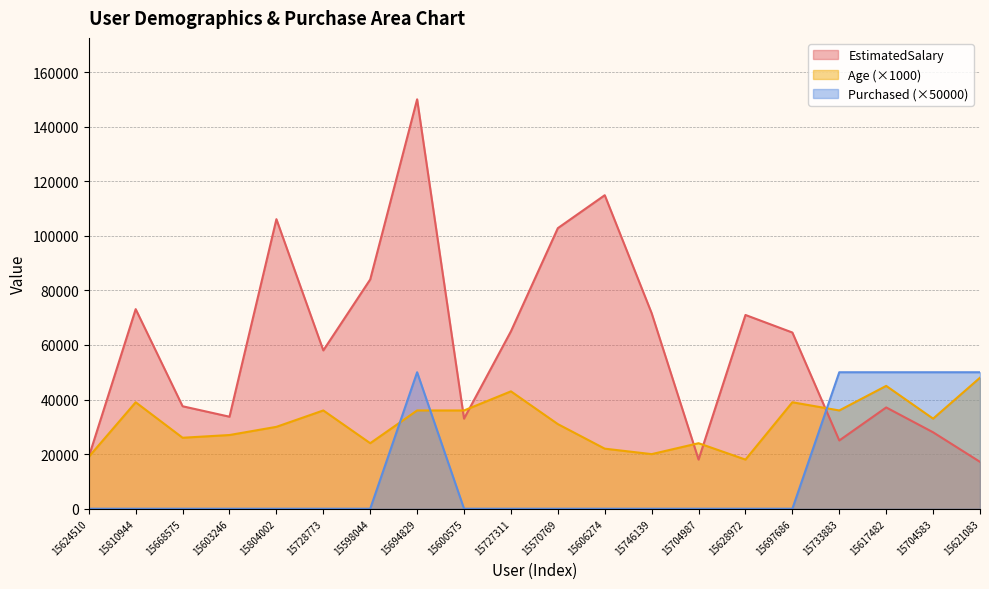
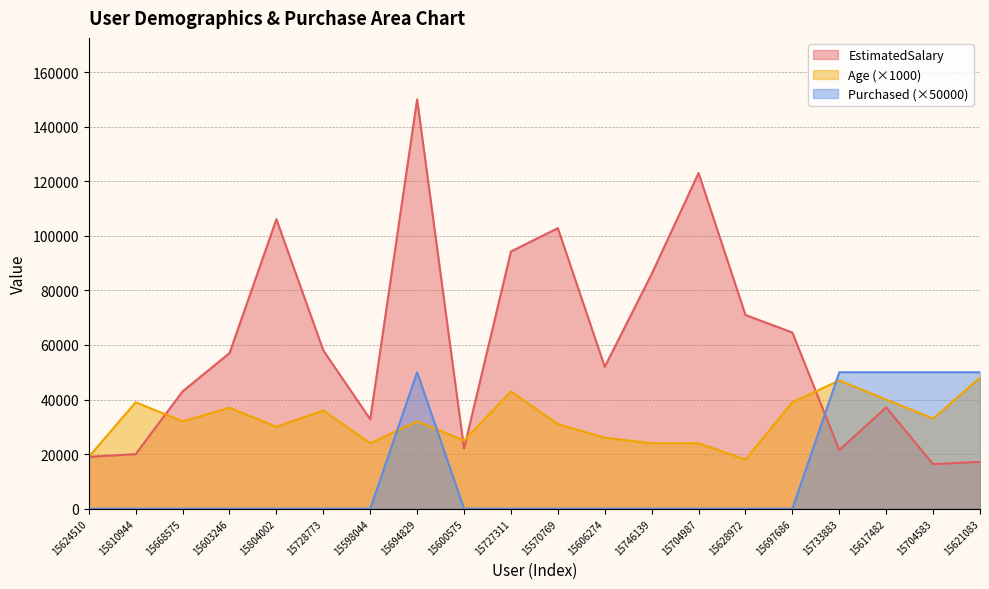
EstimatedSalary, 15810944: 73000 -> 20000
EstimatedSalary, 15668575: 38000 -> 43000
Age (×1000), 15668575: 26000 -> 32000
EstimatedSalary, 15603246: 34000 -> 57000
Age (×1000), 15603246: 27000 -> 37000
EstimatedSalary, 15598044: 84000 -> 33000
Age (×1000), 15694829: 36000 -> 32000
EstimatedSalary, 15600575: 33000 -> 22000
Age (×1000), 15600575: 36000 -> 25000
EstimatedSalary, 15727311: 65000 -> 94000
EstimatedSalary, 15606274: 115000 -> 52000
Age (×1000), 15606274: 22000 -> 26000
EstimatedSalary, 15746139: 72000 -> 86000
Age (×1000), 15746139: 20000 -> 24000
EstimatedSalary, 15704987: 18000 -> 123000
EstimatedSalary, 15733883: 25000 -> 21000
Age (×1000), 15733883: 36000 -> 47000
Age (×1000), 15617482: 45000 -> 40000
EstimatedSalary, 15704583: 28000 -> 16000
